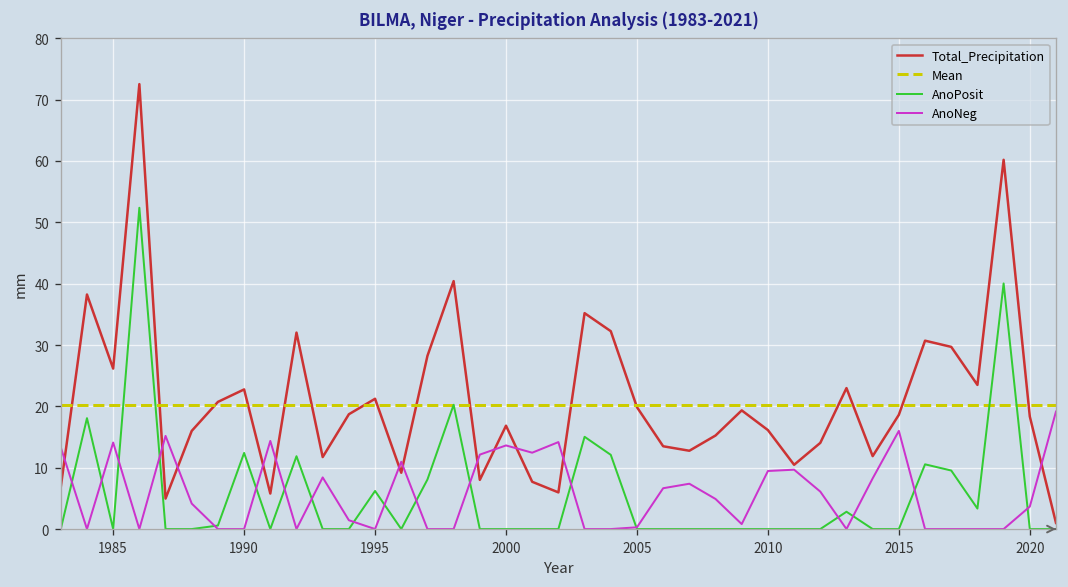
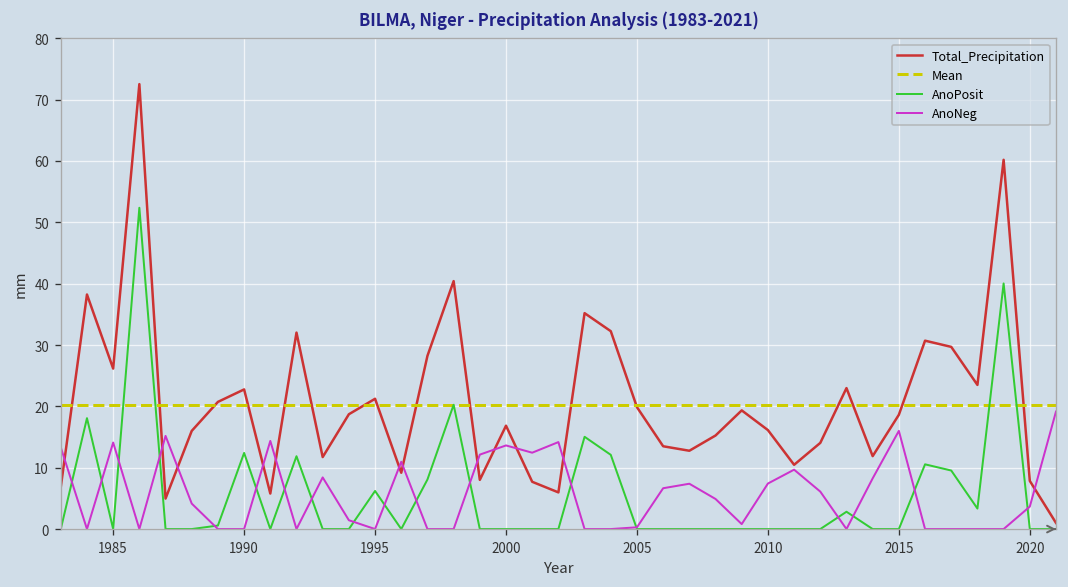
AnoNeg, 2010: 9 -> 7
Total_Precipitation, 2020: 18 -> 8
